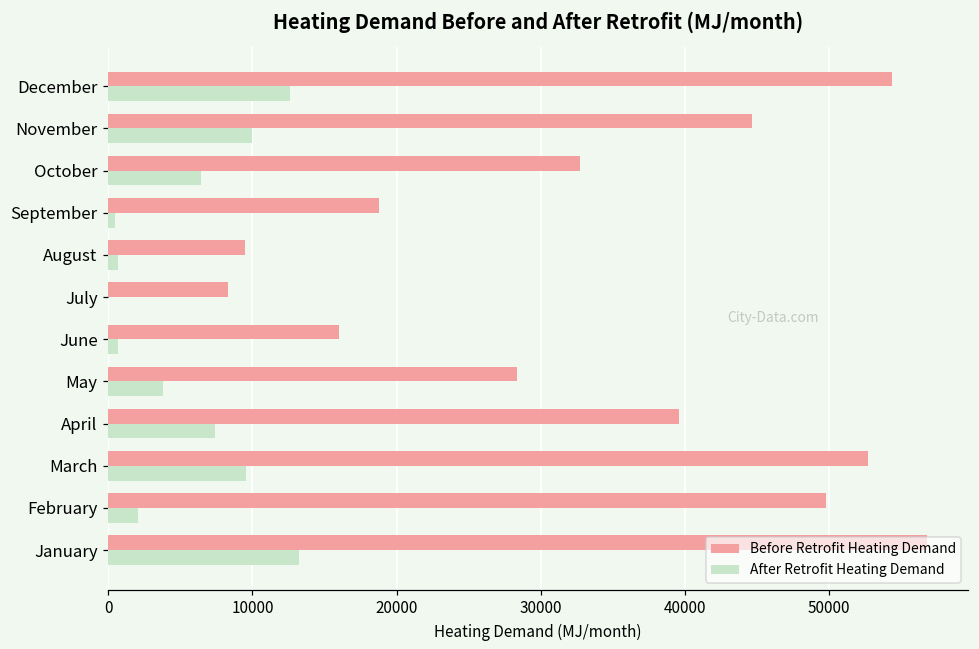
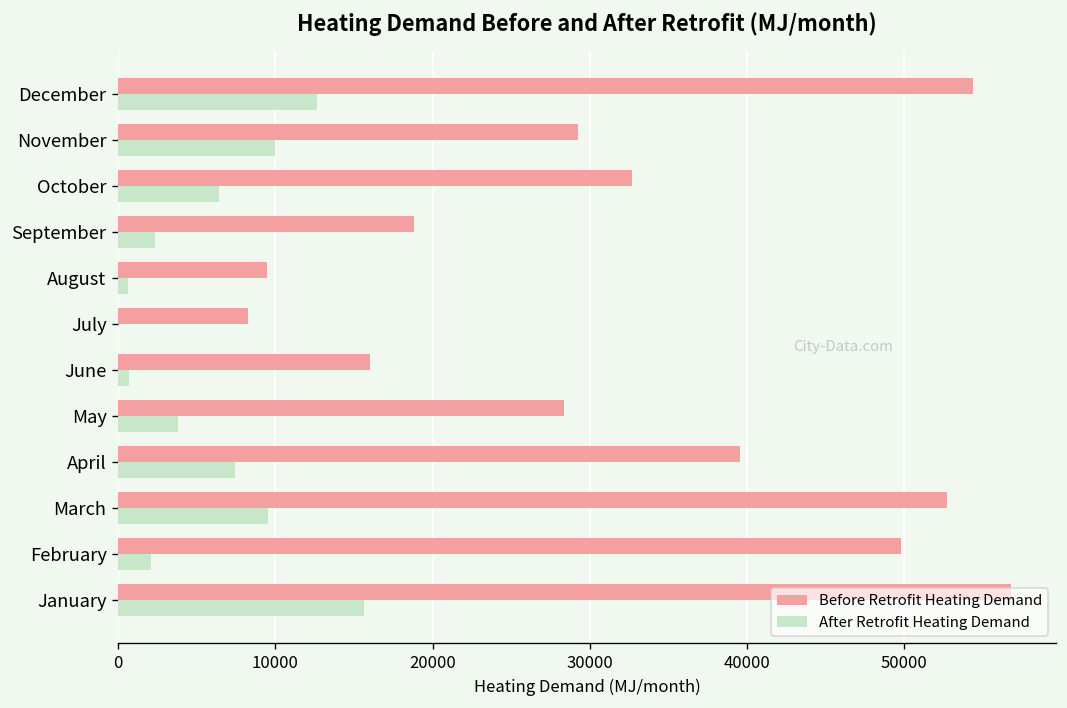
Before Retrofit Heating Demand, November: 44700 -> 29200
After Retrofit Heating Demand, September: 500 -> 2300
After Retrofit Heating Demand, January: 13200 -> 15700
